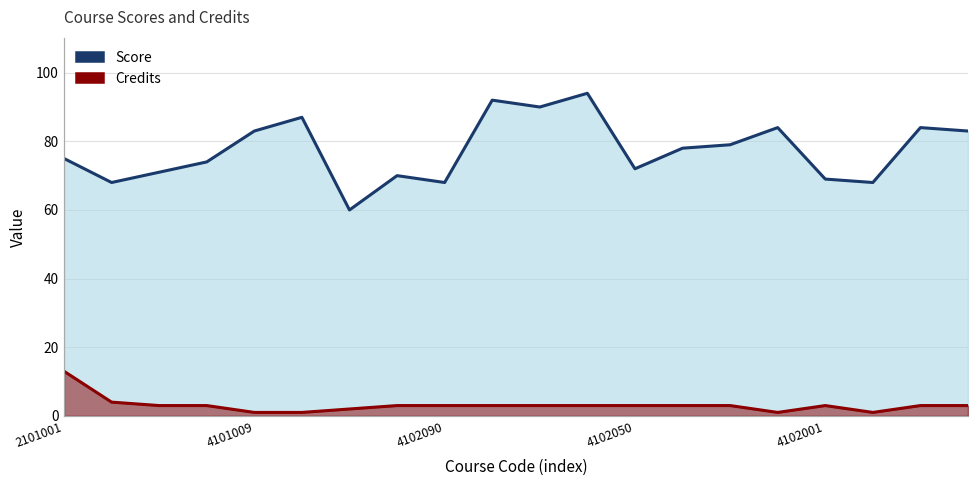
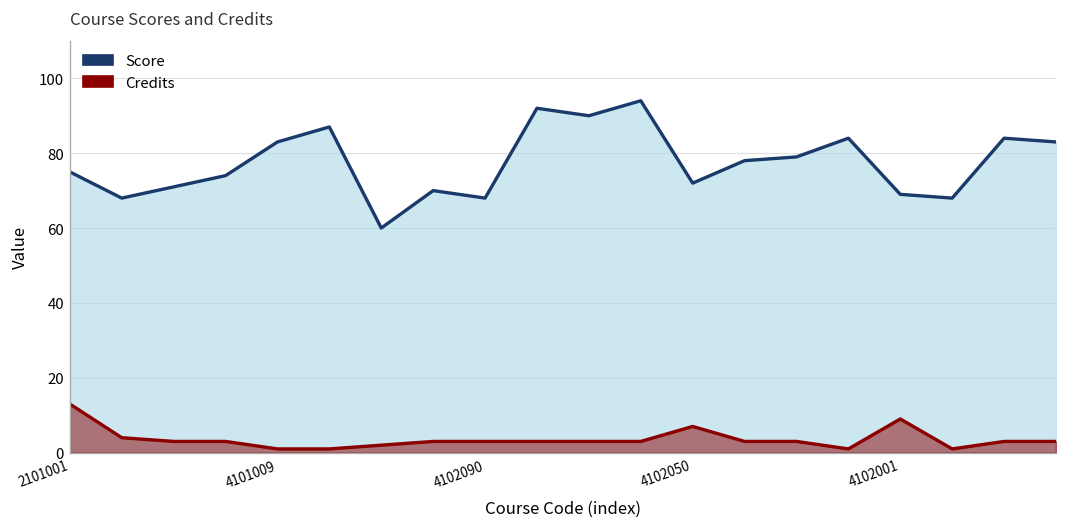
Credits, 4102050: 3 -> 7
Credits, 4102001: 3 -> 9
